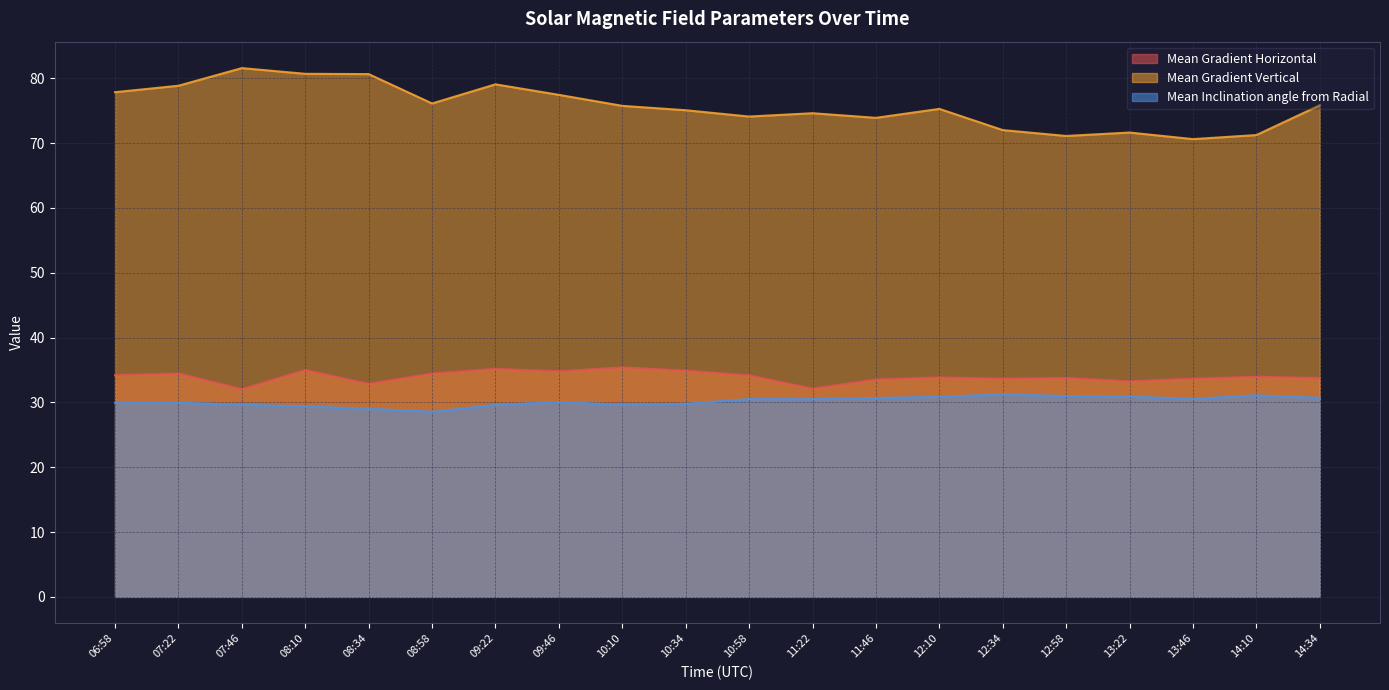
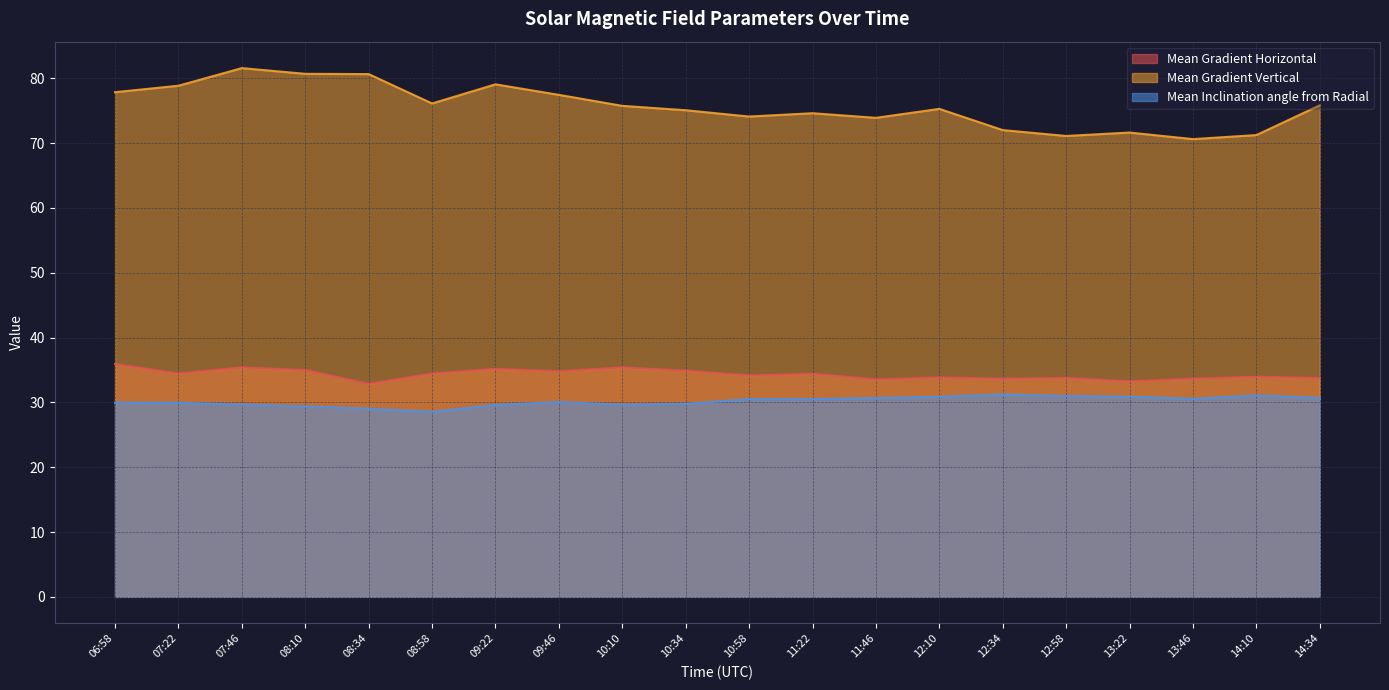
Mean Gradient Horizontal, 06:58: 34 -> 36
Mean Gradient Horizontal, 07:46: 32 -> 35
Mean Gradient Horizontal, 11:22: 32 -> 34
